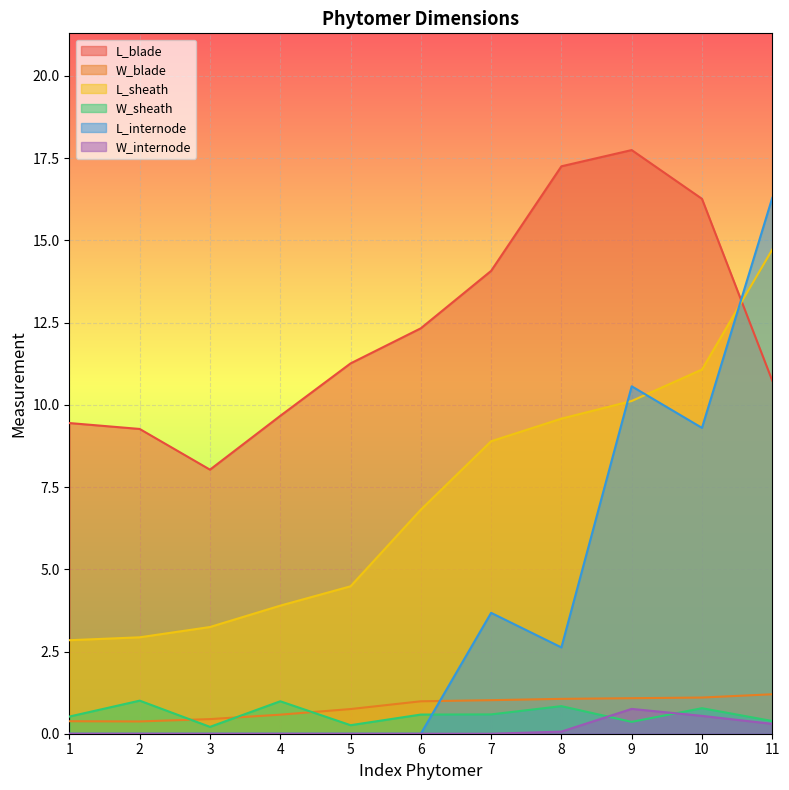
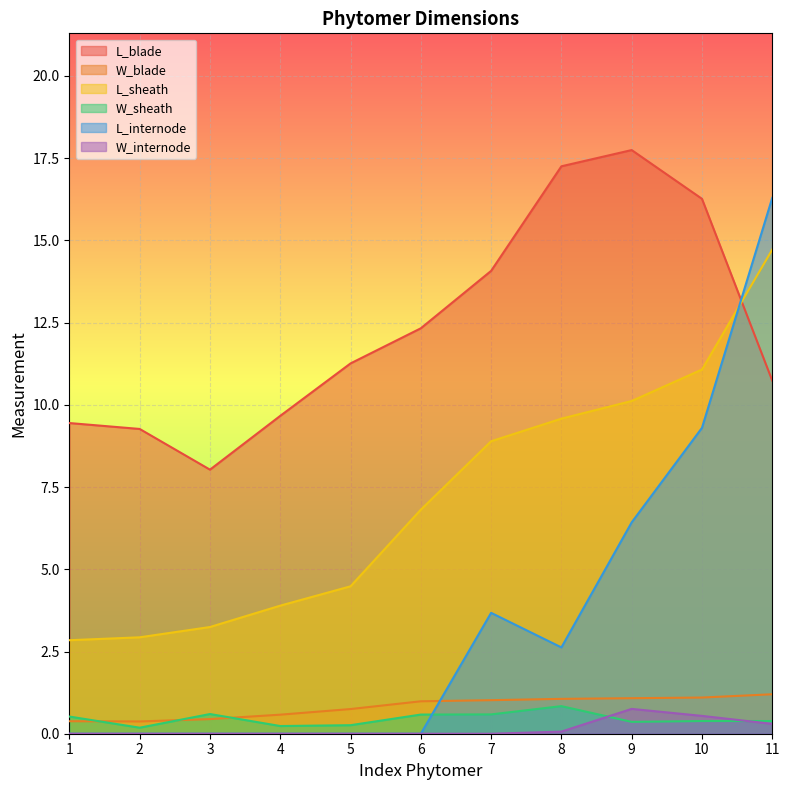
W_sheath, 2: 1.0 -> 0.2
W_sheath, 3: 0.2 -> 0.6
W_sheath, 4: 1.0 -> 0.2
L_internode, 9: 10.6 -> 6.4
W_sheath, 10: 0.8 -> 0.4
